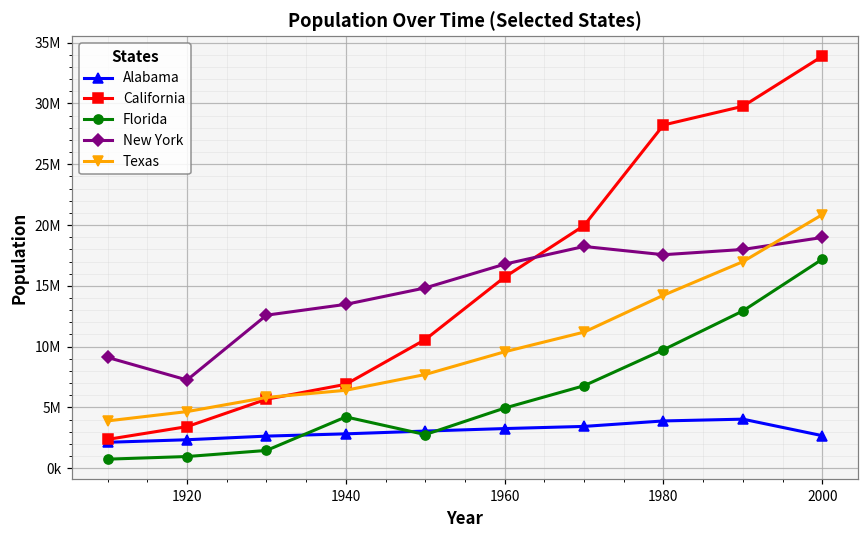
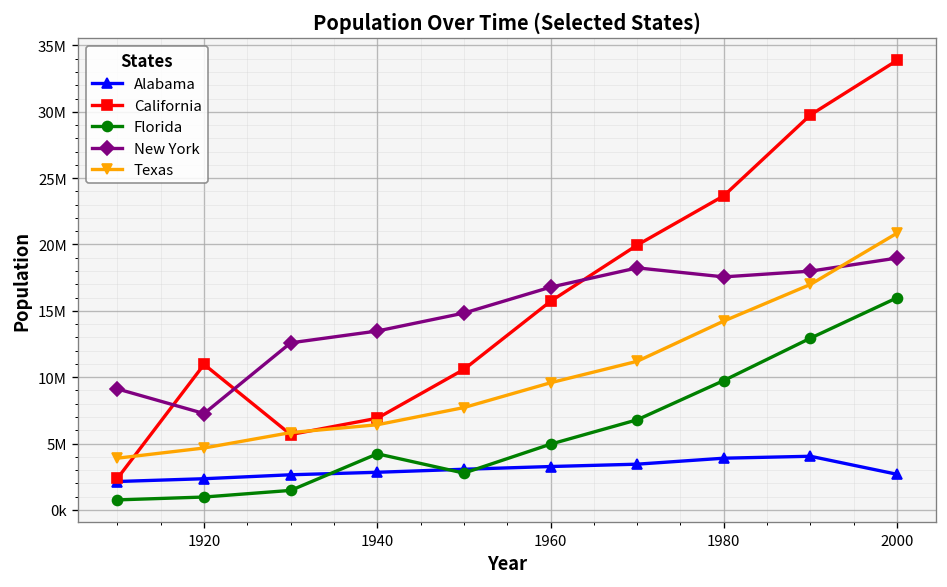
California, 1920: 3400000 -> 11000000
California, 1980: 28200000 -> 23700000
Florida, 2000: 17200000 -> 16000000
